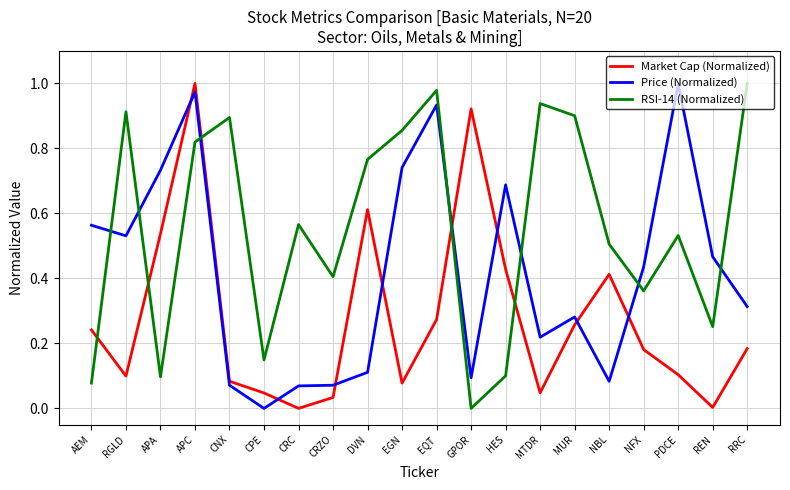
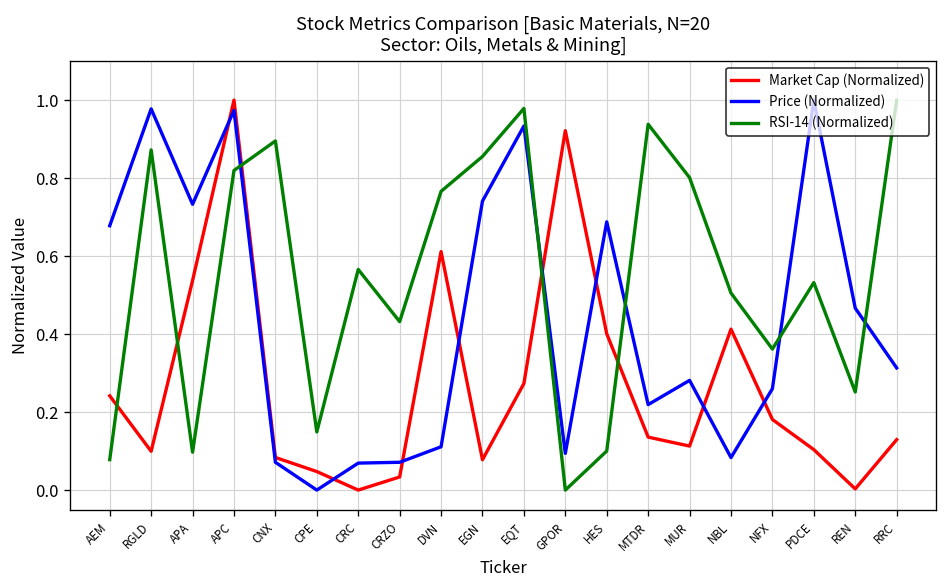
Price (Normalized), AEM: 0.56 -> 0.68
Price (Normalized), RGLD: 0.53 -> 0.98
RSI-14 (Normalized), RGLD: 0.91 -> 0.87
RSI-14 (Normalized), CRZO: 0.41 -> 0.43
Market Cap (Normalized), HES: 0.43 -> 0.40
Market Cap (Normalized), MTDR: 0.05 -> 0.14
Market Cap (Normalized), MUR: 0.26 -> 0.11
RSI-14 (Normalized), MUR: 0.90 -> 0.80
Price (Normalized), NFX: 0.44 -> 0.26
Market Cap (Normalized), RRC: 0.18 -> 0.13
